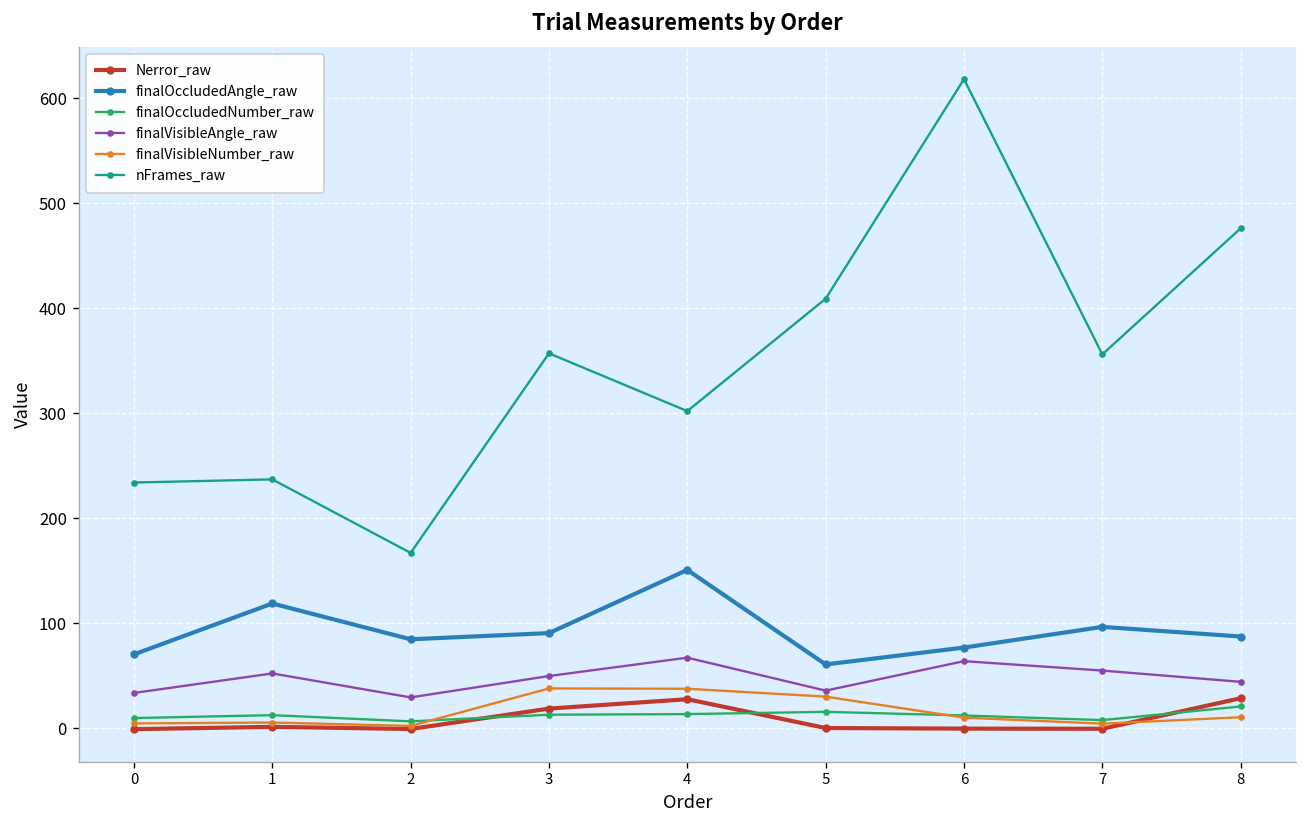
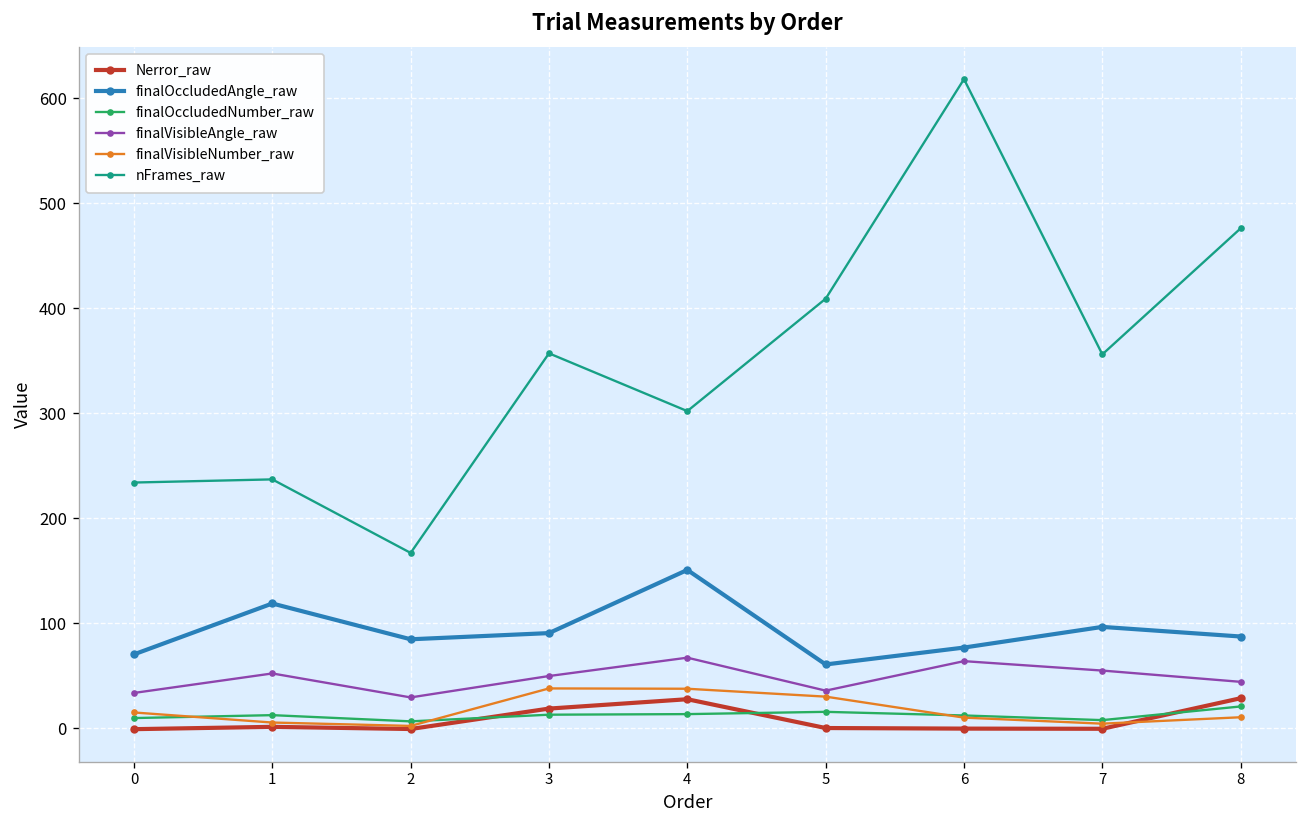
finalVisibleNumber_raw, 0: 0 -> 20
